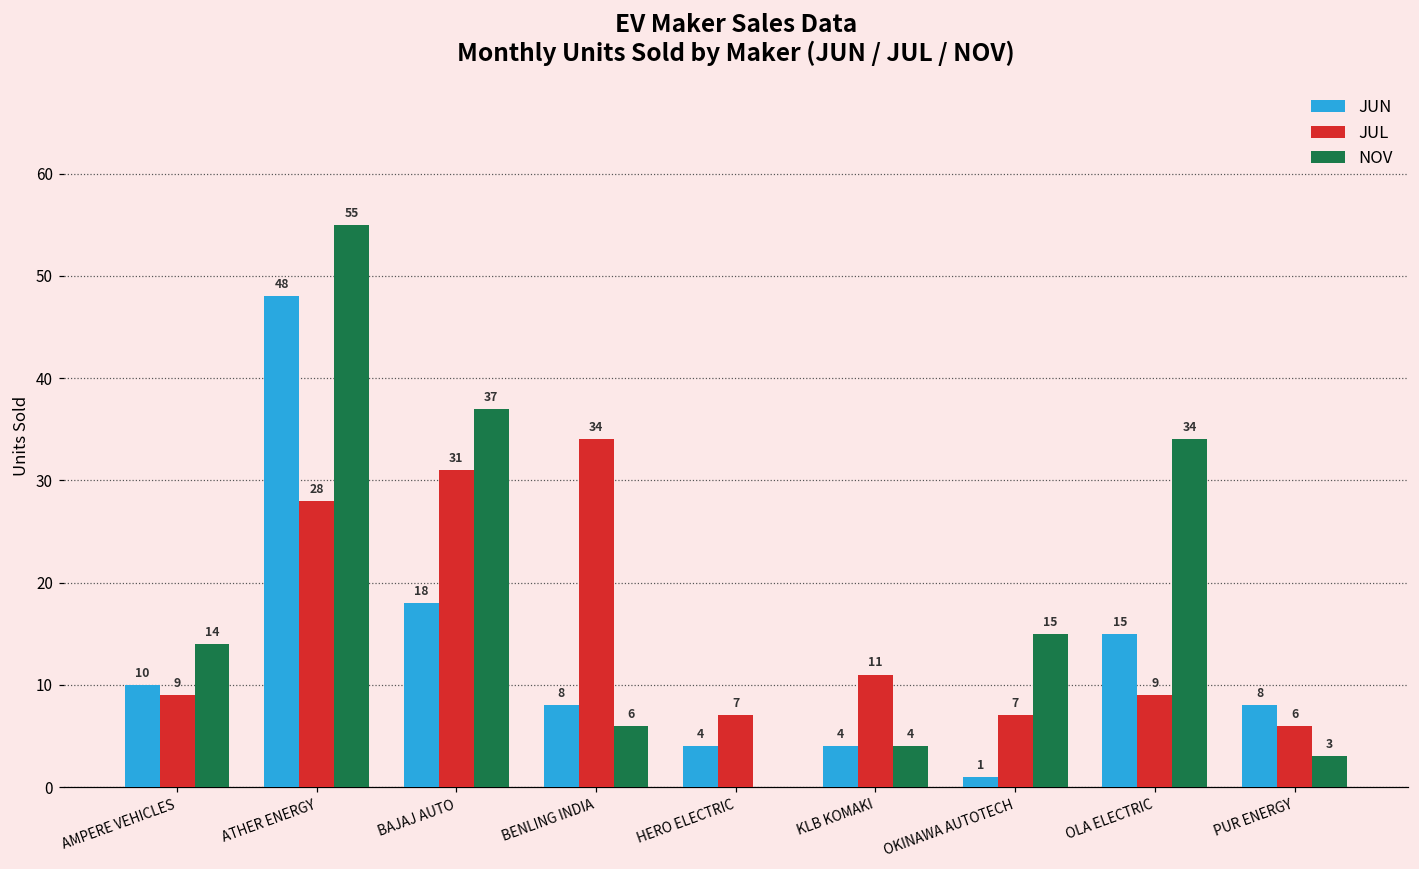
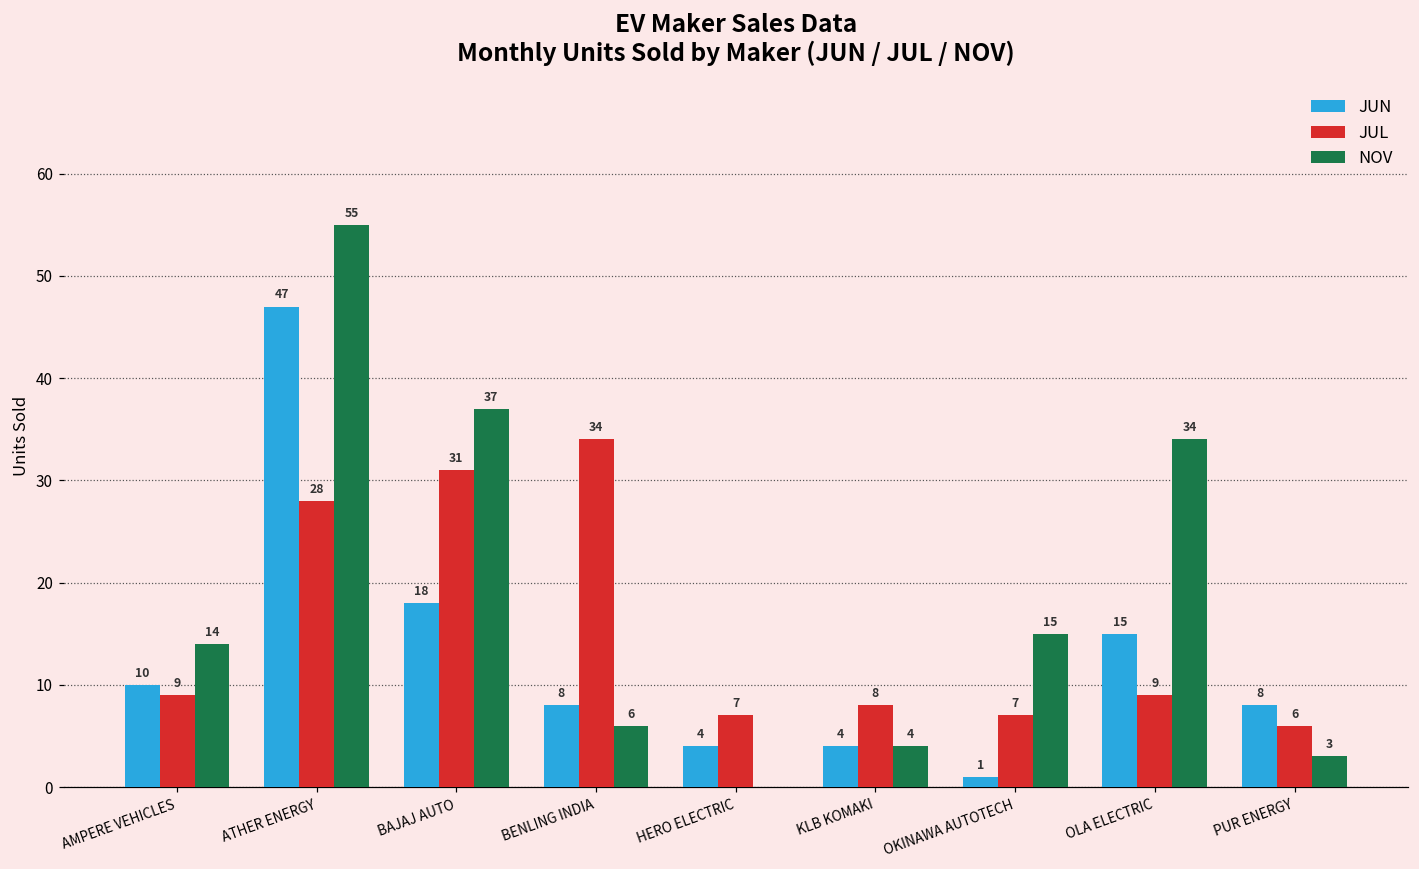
JUN, ATHER ENERGY: 48 -> 47
JUL, KLB KOMAKI: 11 -> 8
